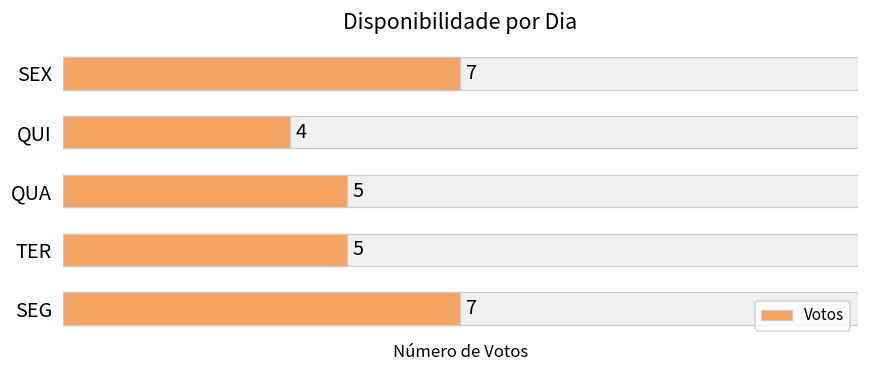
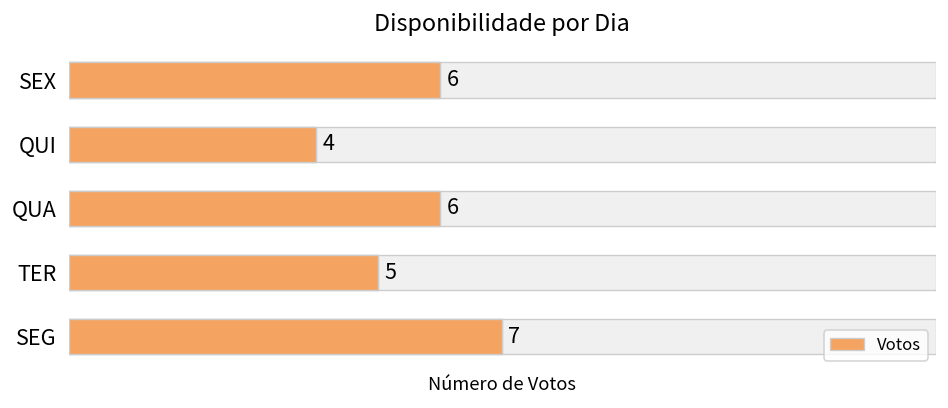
Votos, SEX: 7 -> 6
Votos, QUA: 5 -> 6
